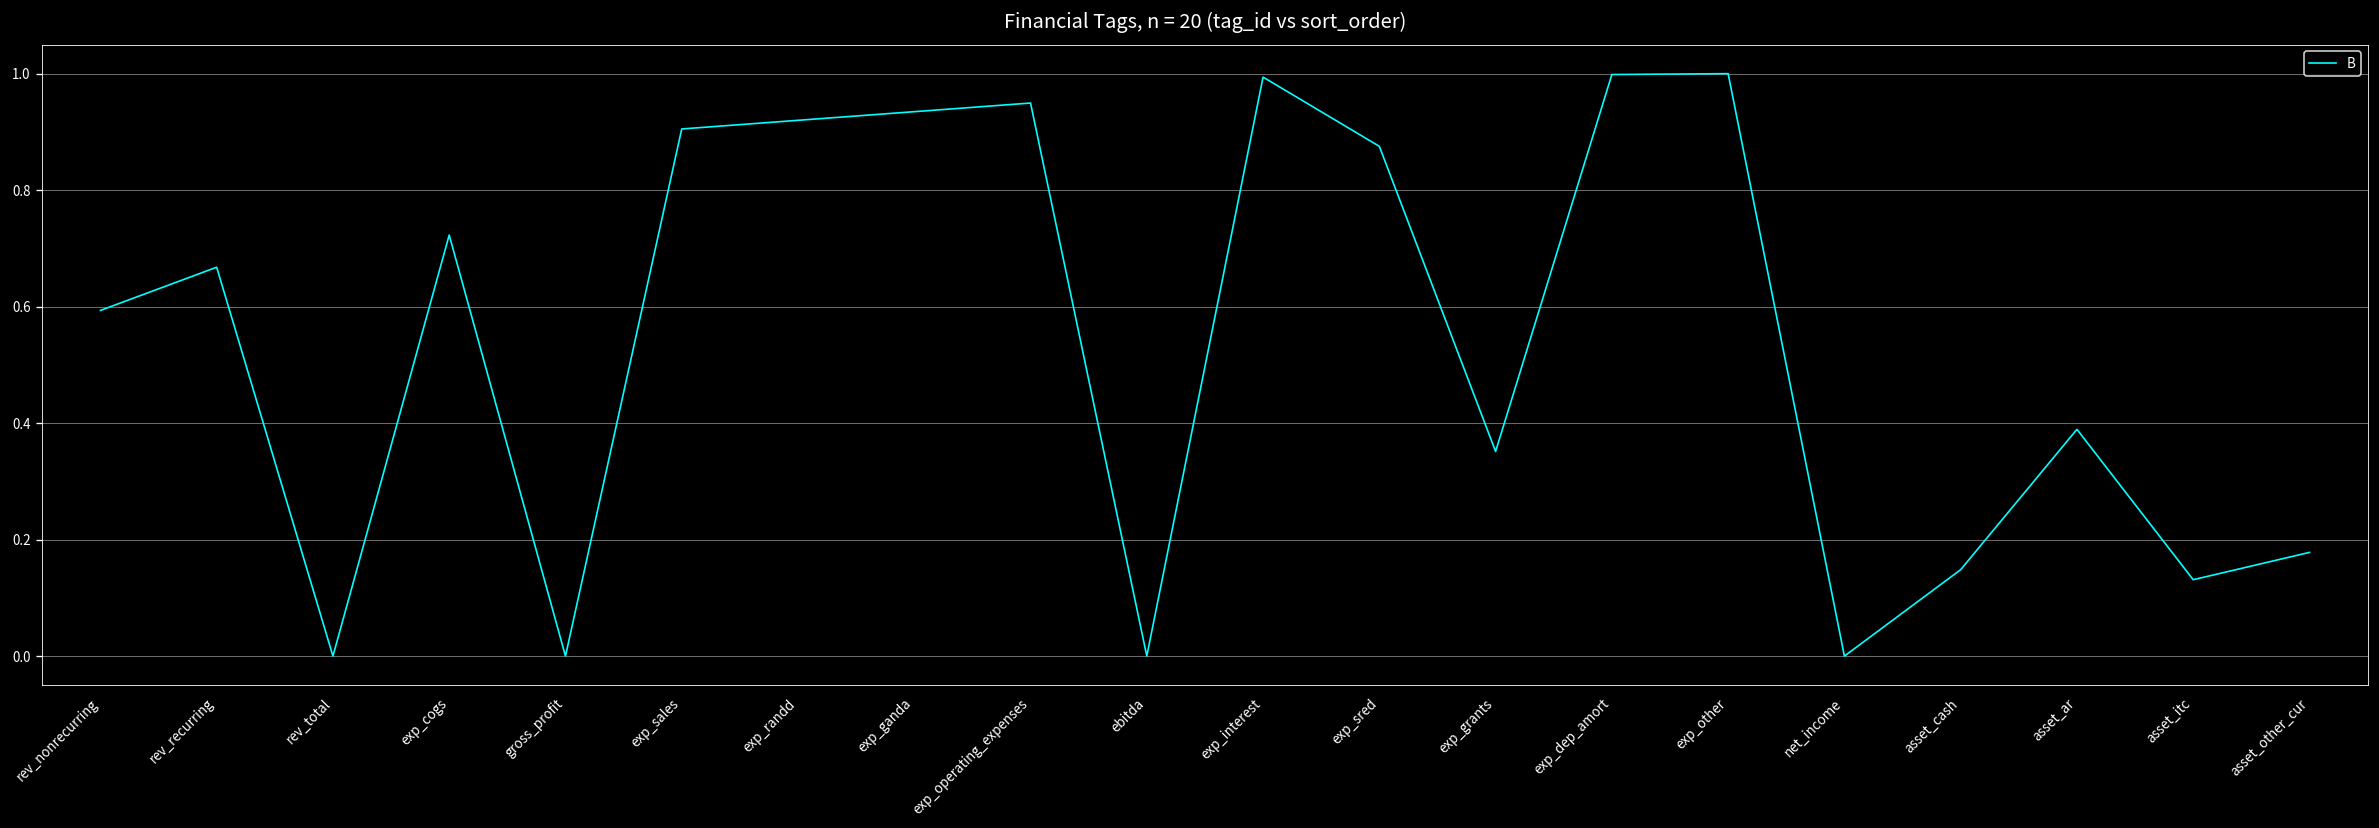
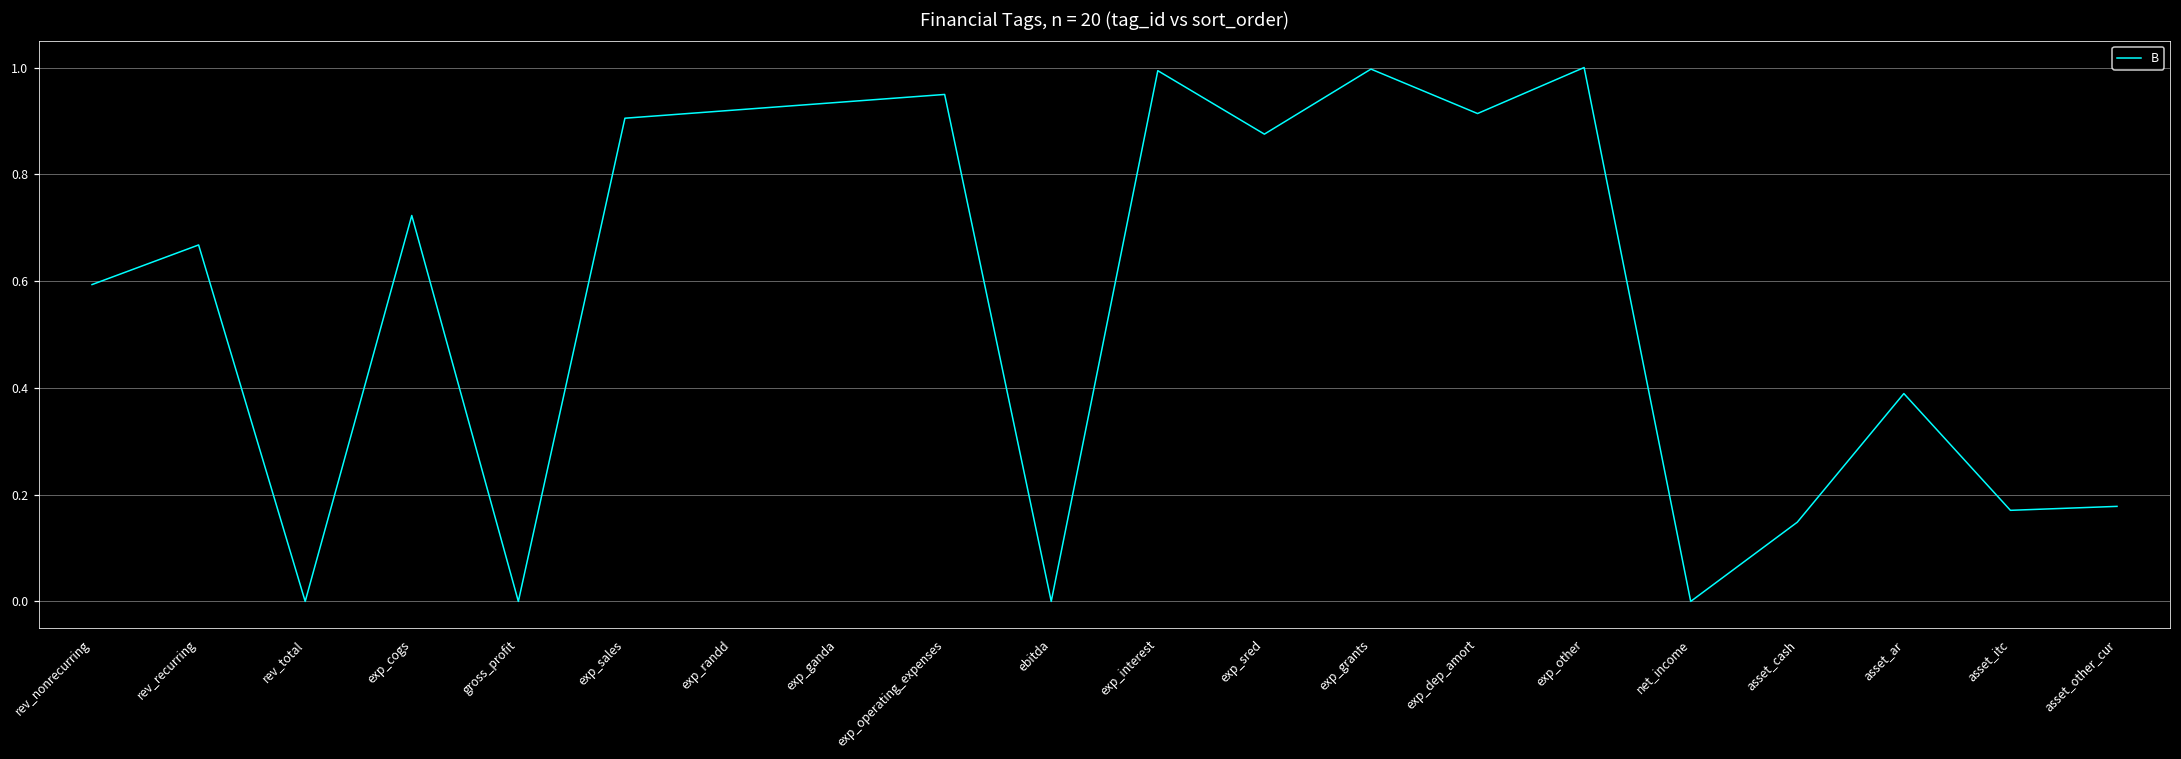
exp_grants: 0.35 -> 1.00
exp_dep_amort: 1.00 -> 0.91
asset_itc: 0.13 -> 0.17
